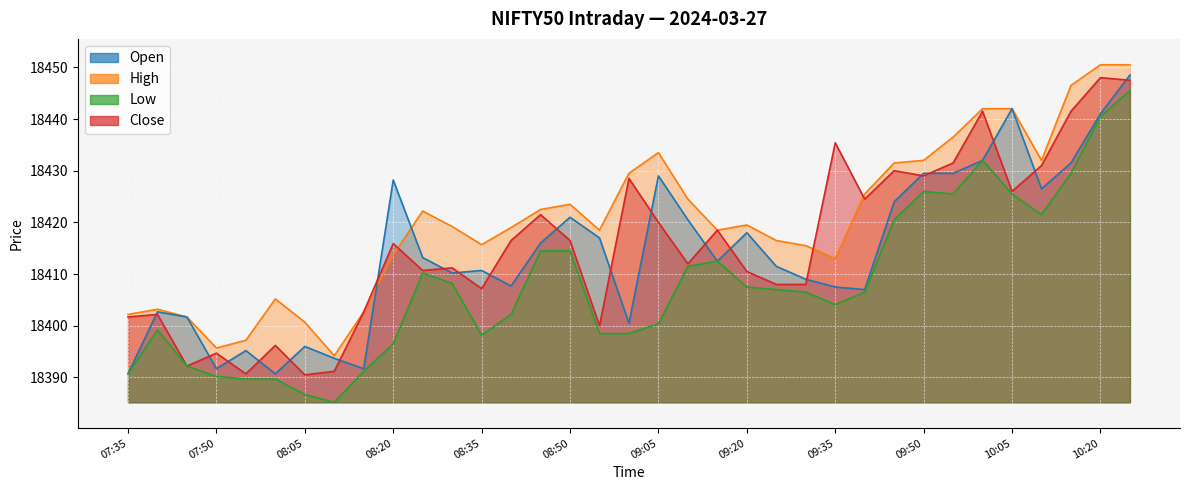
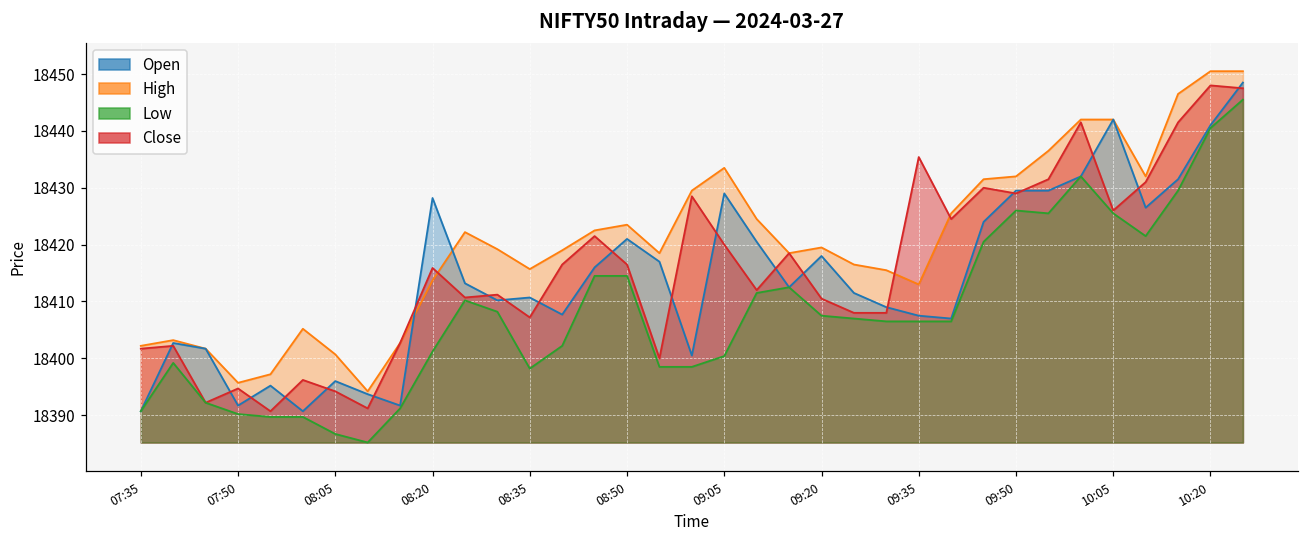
Close, 08:05: 18391 -> 18394
Low, 08:20: 18397 -> 18401
Low, 09:35: 18404 -> 18407
